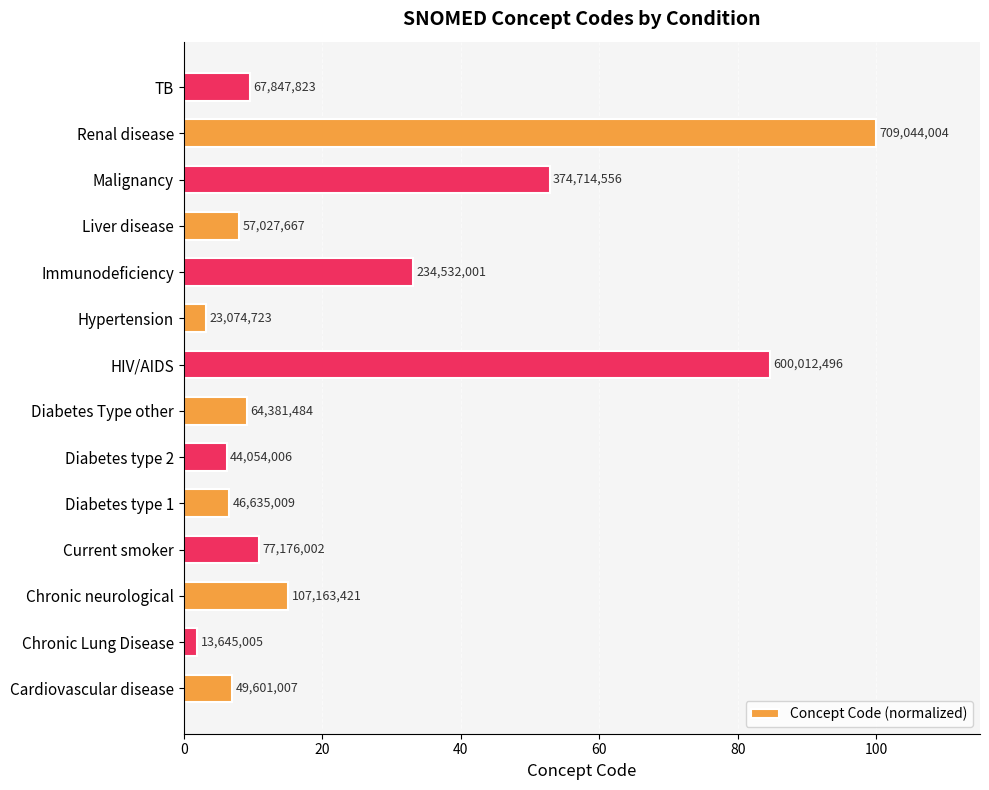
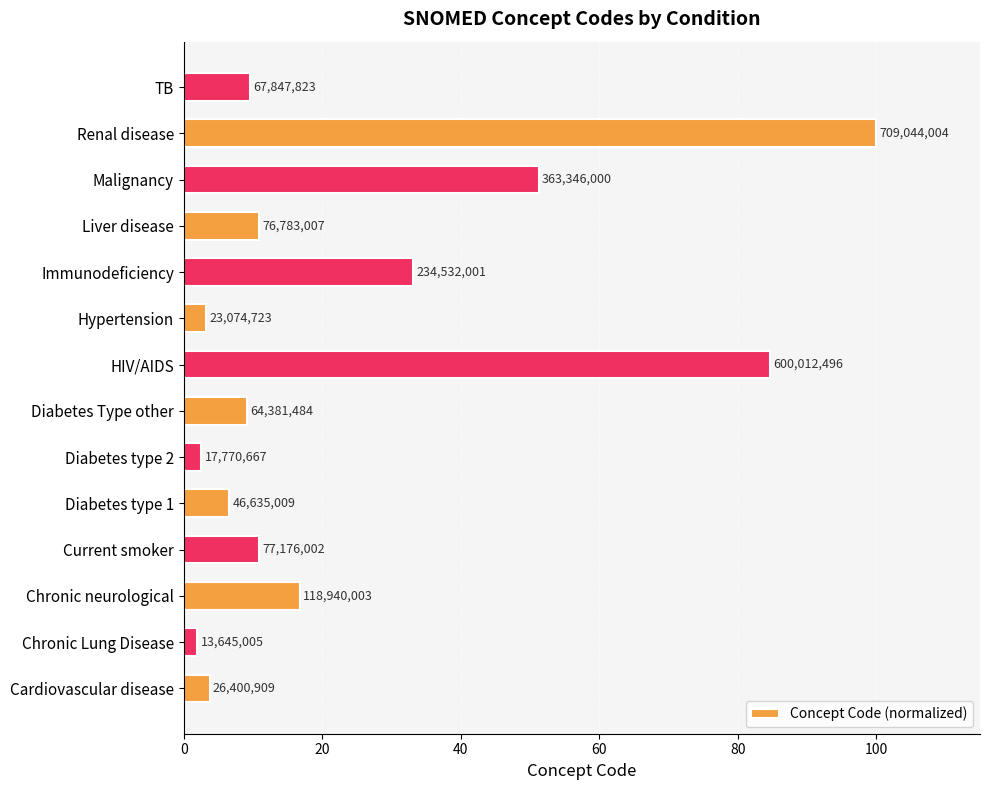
Malignancy: 374,714,556 -> 363,346,000
Liver disease: 57,027,667 -> 76,783,007
Diabetes type 2: 44,054,006 -> 17,770,667
Chronic neurological: 107,163,421 -> 118,940,003
Cardiovascular disease: 49,601,007 -> 26,400,909
